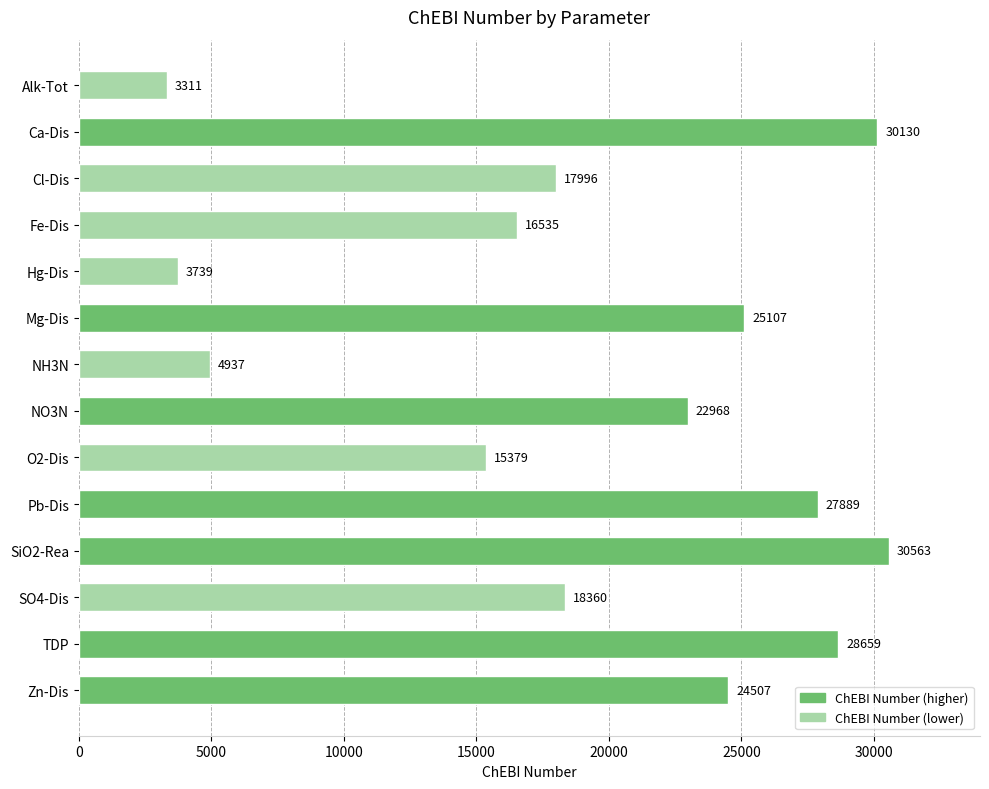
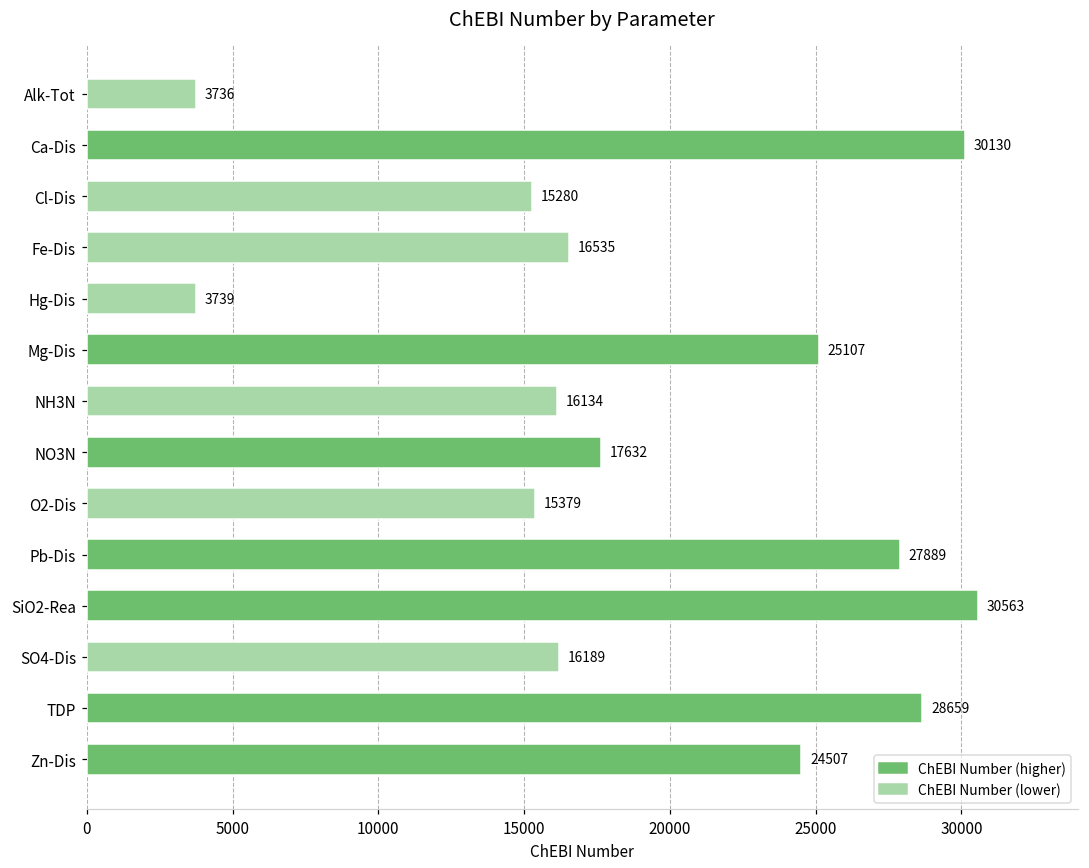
Alk-Tot: 3311 -> 3736
Cl-Dis: 17996 -> 15280
NH3N: 4937 -> 16134
NO3N: 22968 -> 17632
SO4-Dis: 18360 -> 16189
